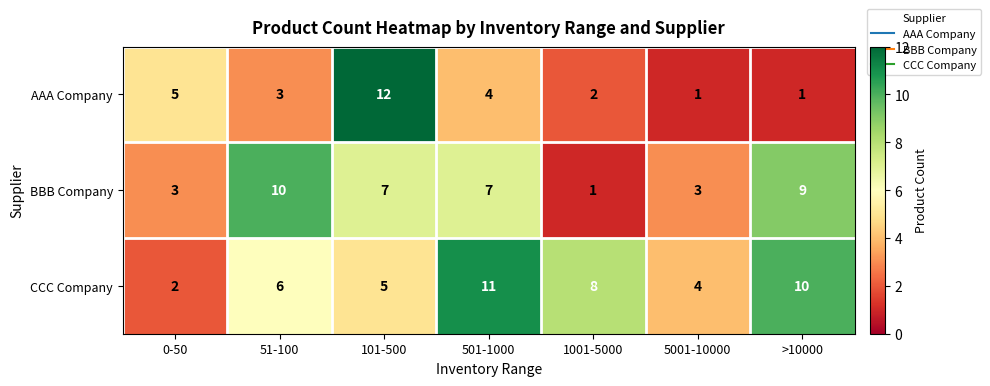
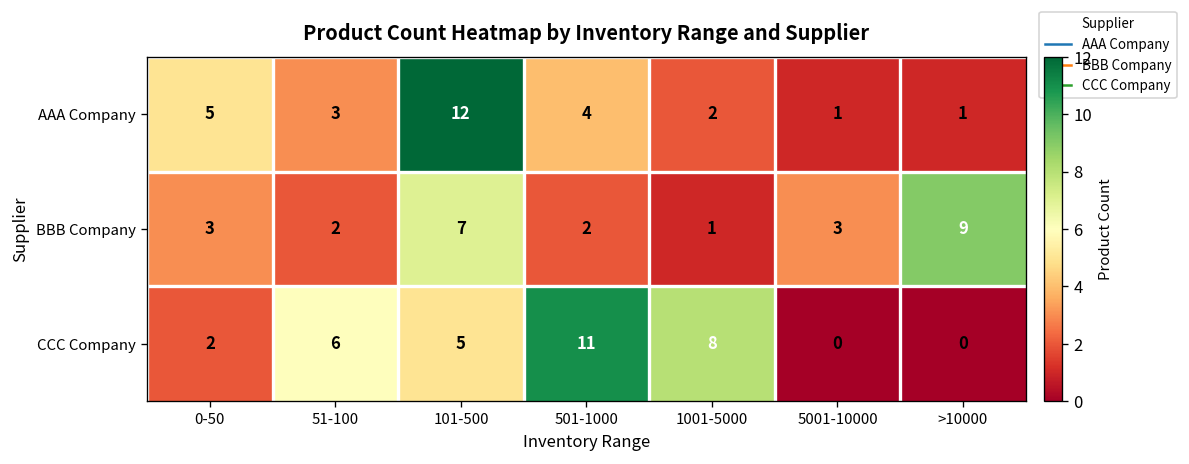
BBB Company, 51-100: 10 -> 2
BBB Company, 501-1000: 7 -> 2
CCC Company, 5001-10000: 4 -> 0
CCC Company, >10000: 10 -> 0
